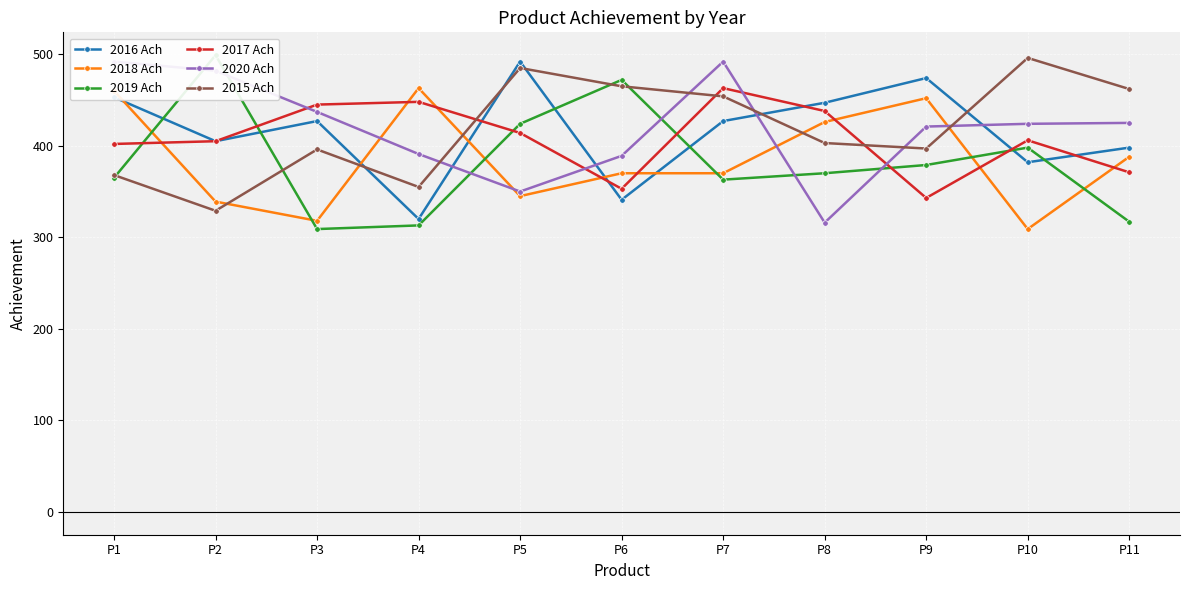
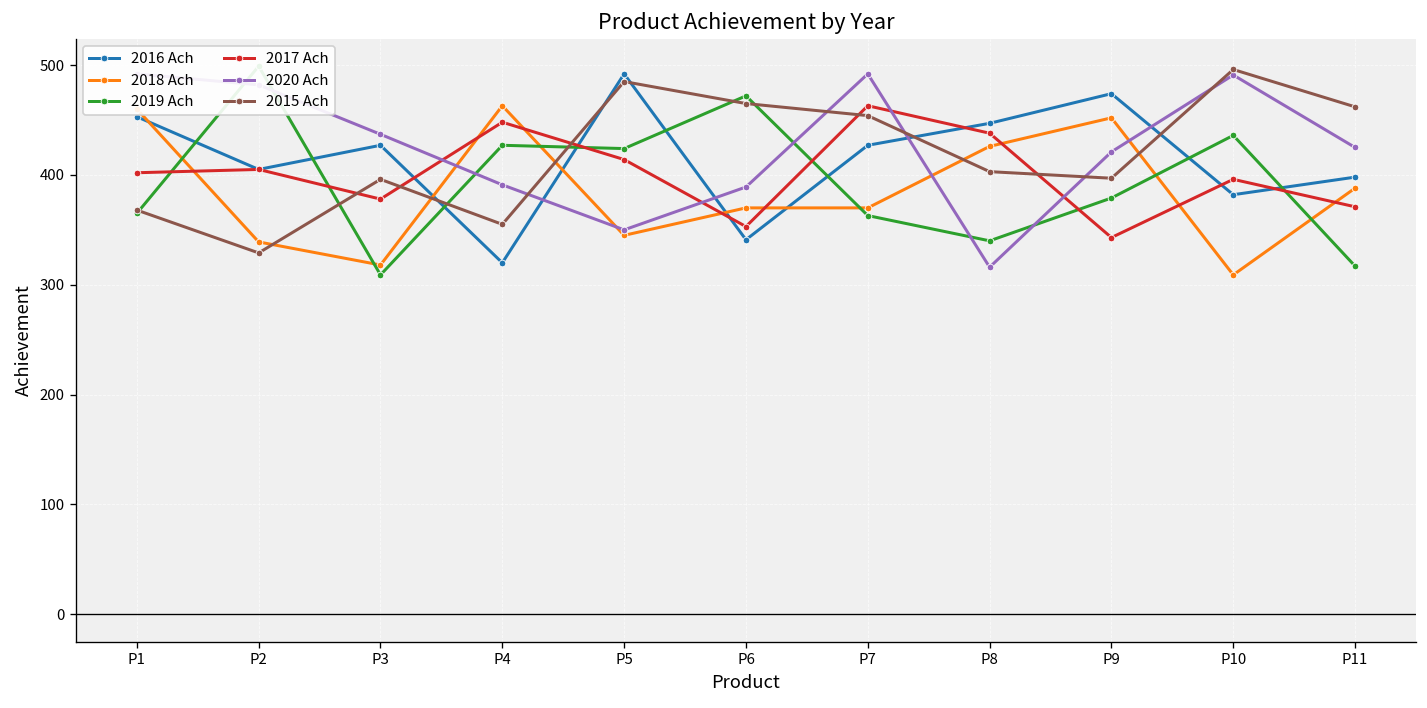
2017 Ach, P3: 450 -> 380
2019 Ach, P4: 310 -> 430
2019 Ach, P8: 370 -> 340
2019 Ach, P10: 400 -> 440
2017 Ach, P10: 410 -> 400
2020 Ach, P10: 420 -> 490
